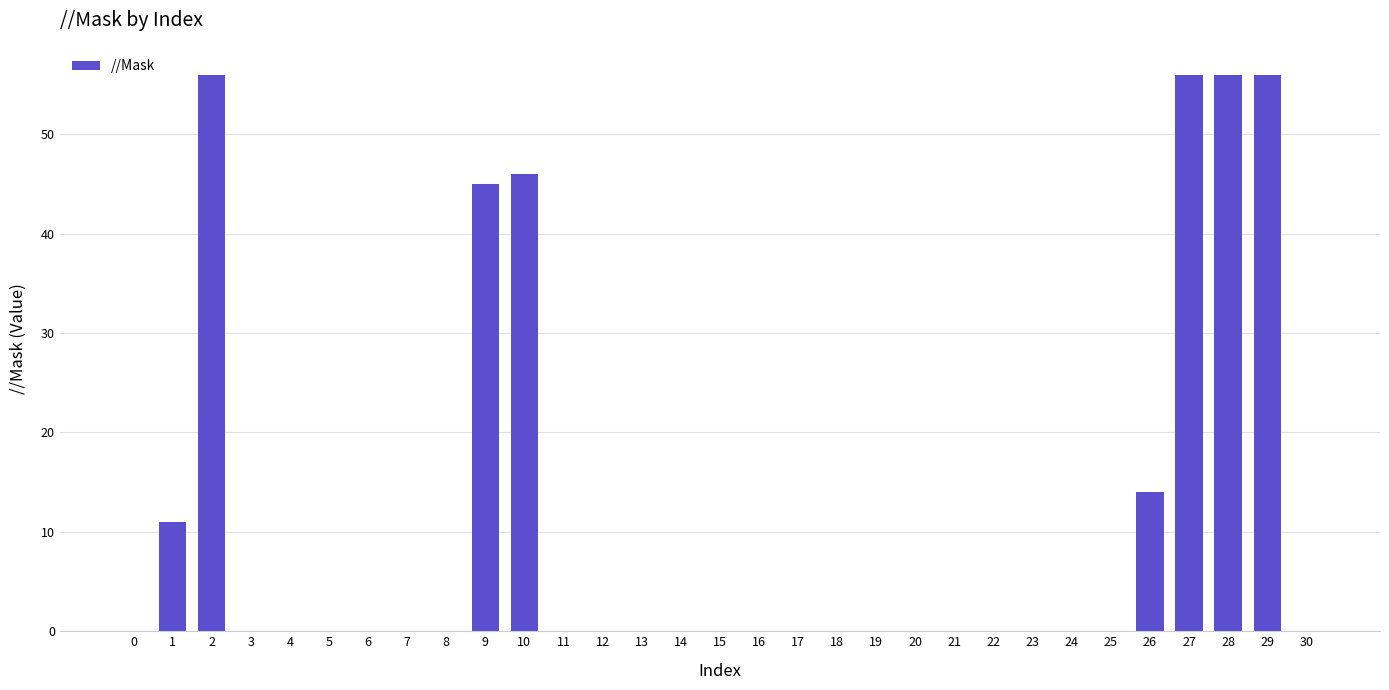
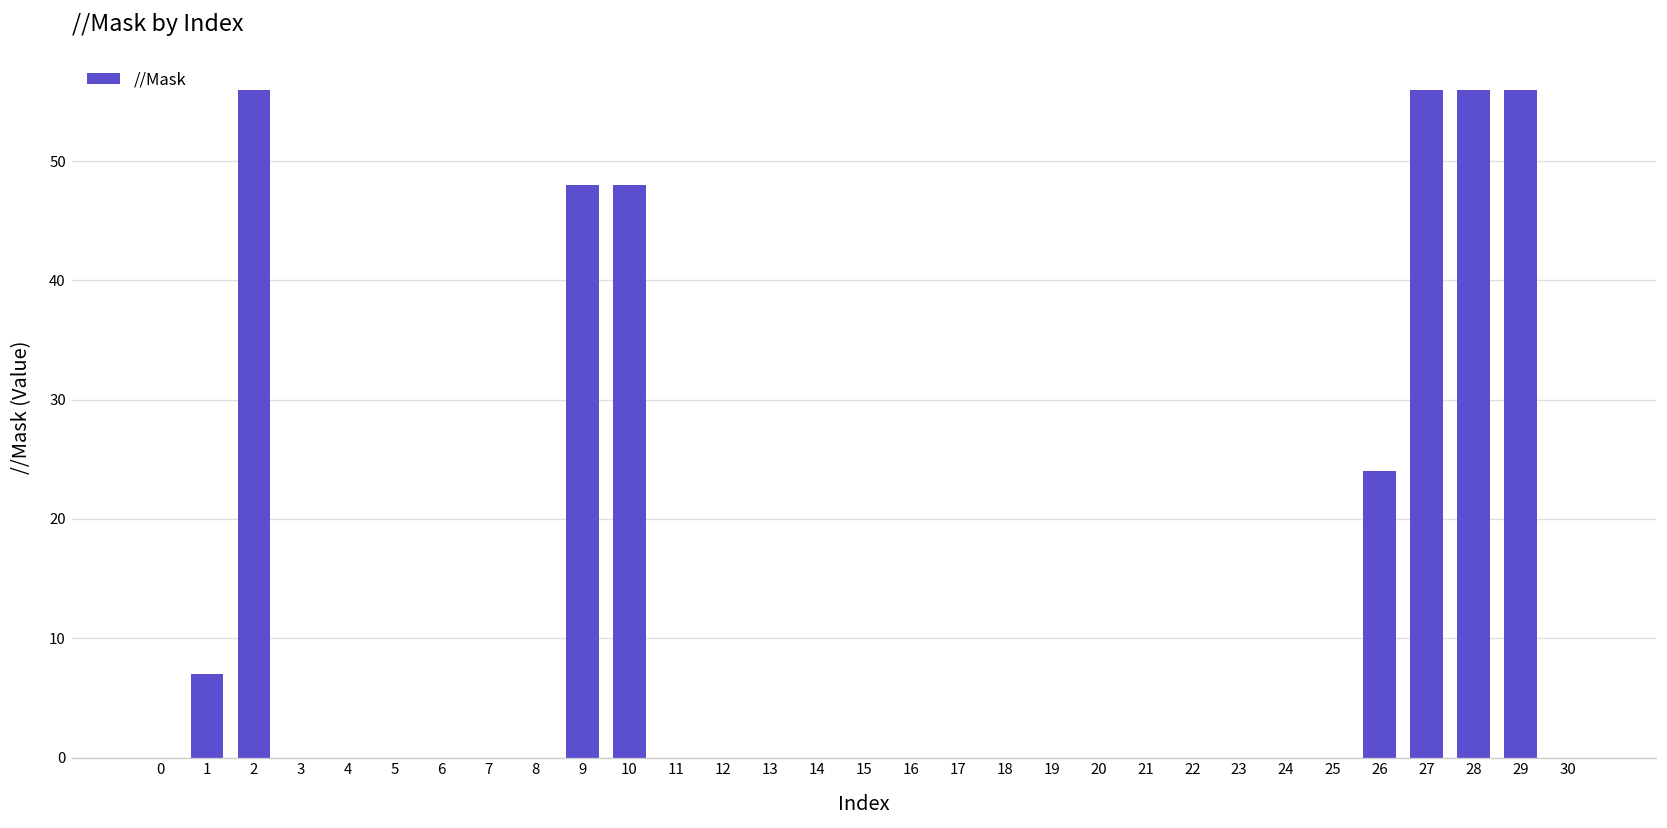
1: 11 -> 7
9: 45 -> 48
10: 46 -> 48
26: 14 -> 24
